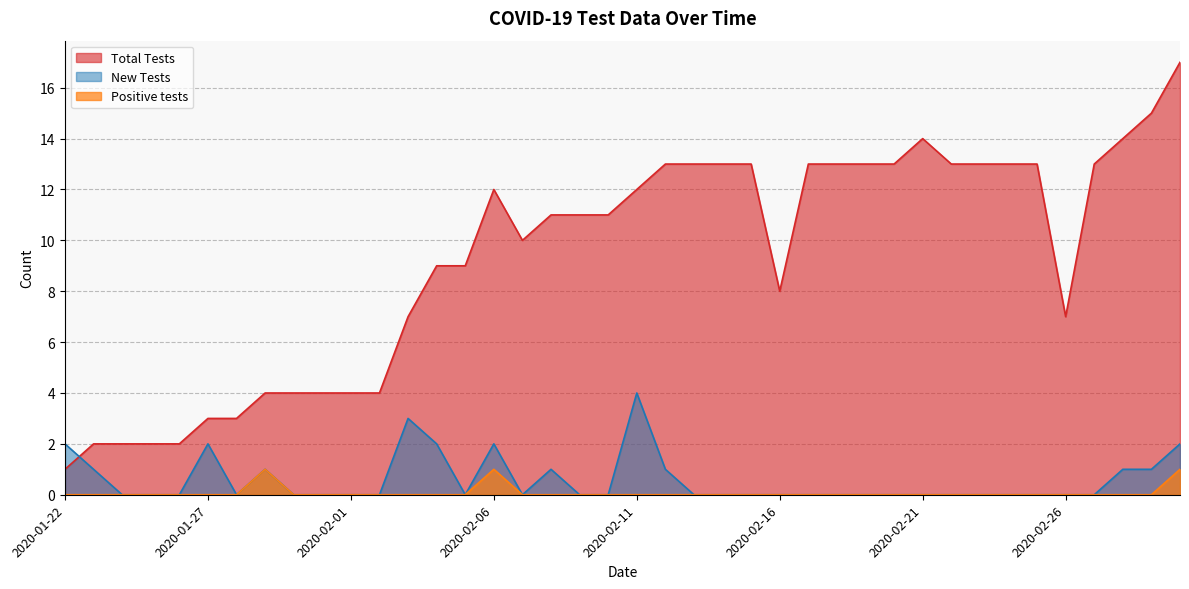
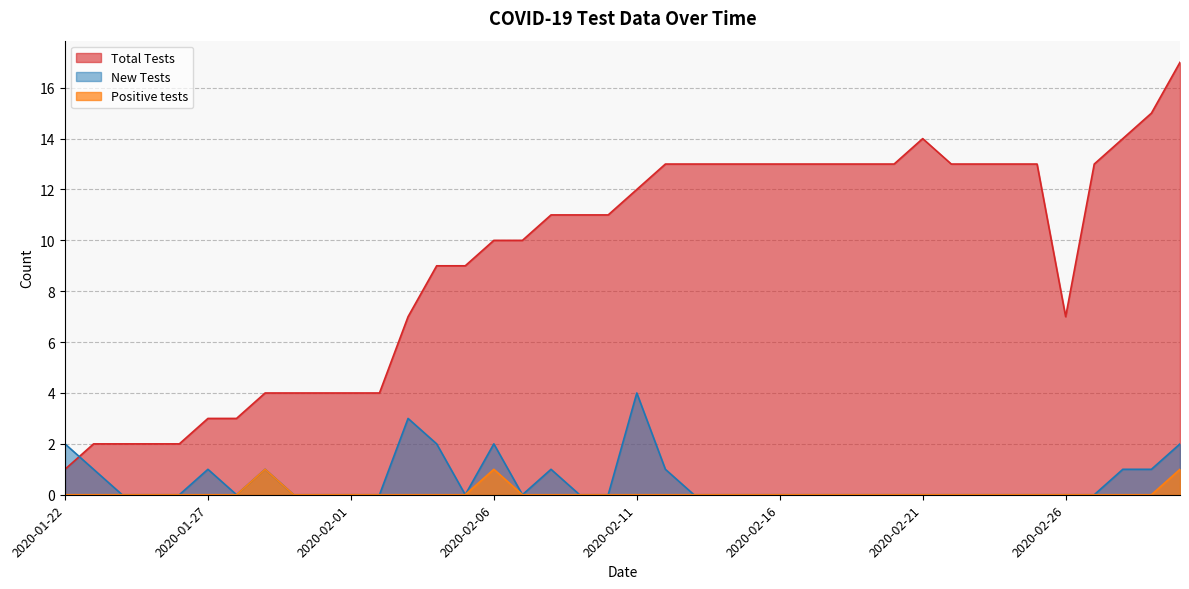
New Tests, 2020-01-27: 2 -> 1
Total Tests, 2020-02-06: 12 -> 10
Total Tests, 2020-02-16: 8 -> 13
